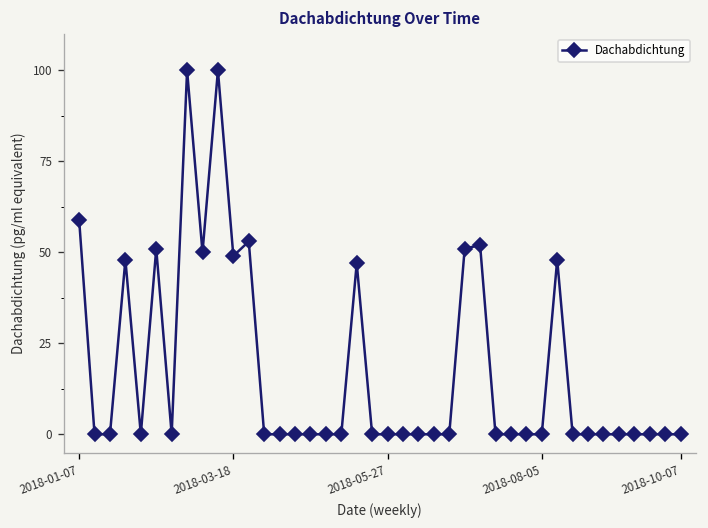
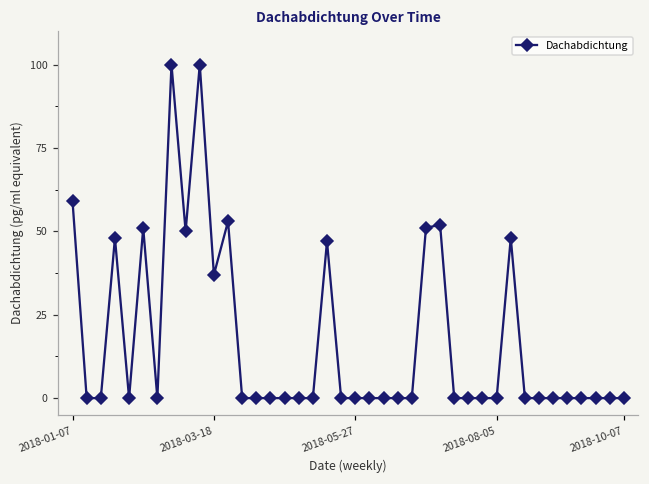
2018-03-18: 49 -> 37
